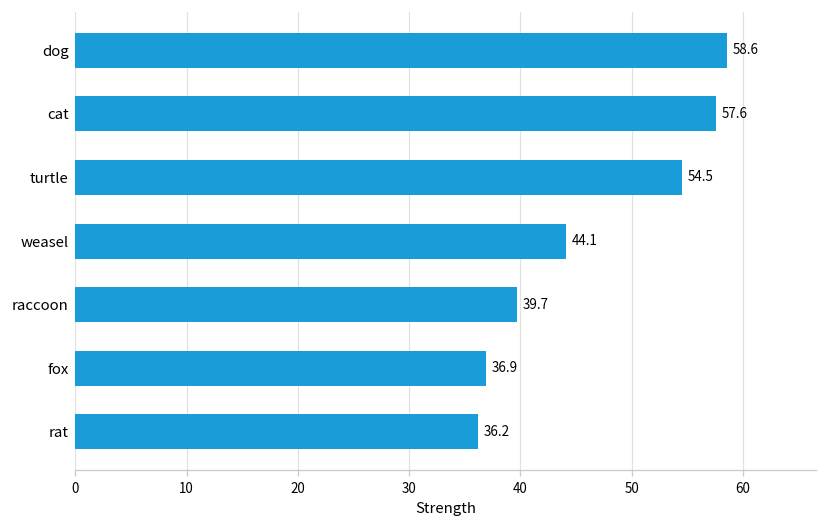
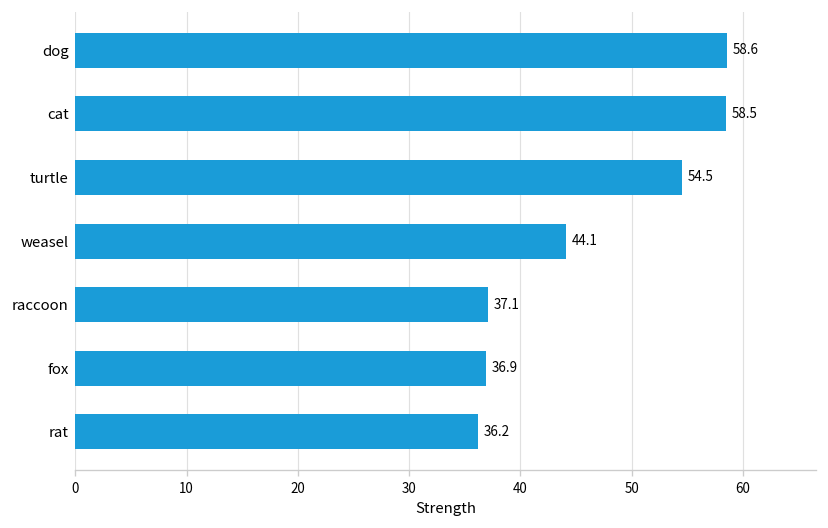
cat: 57.6 -> 58.5
raccoon: 39.7 -> 37.1
